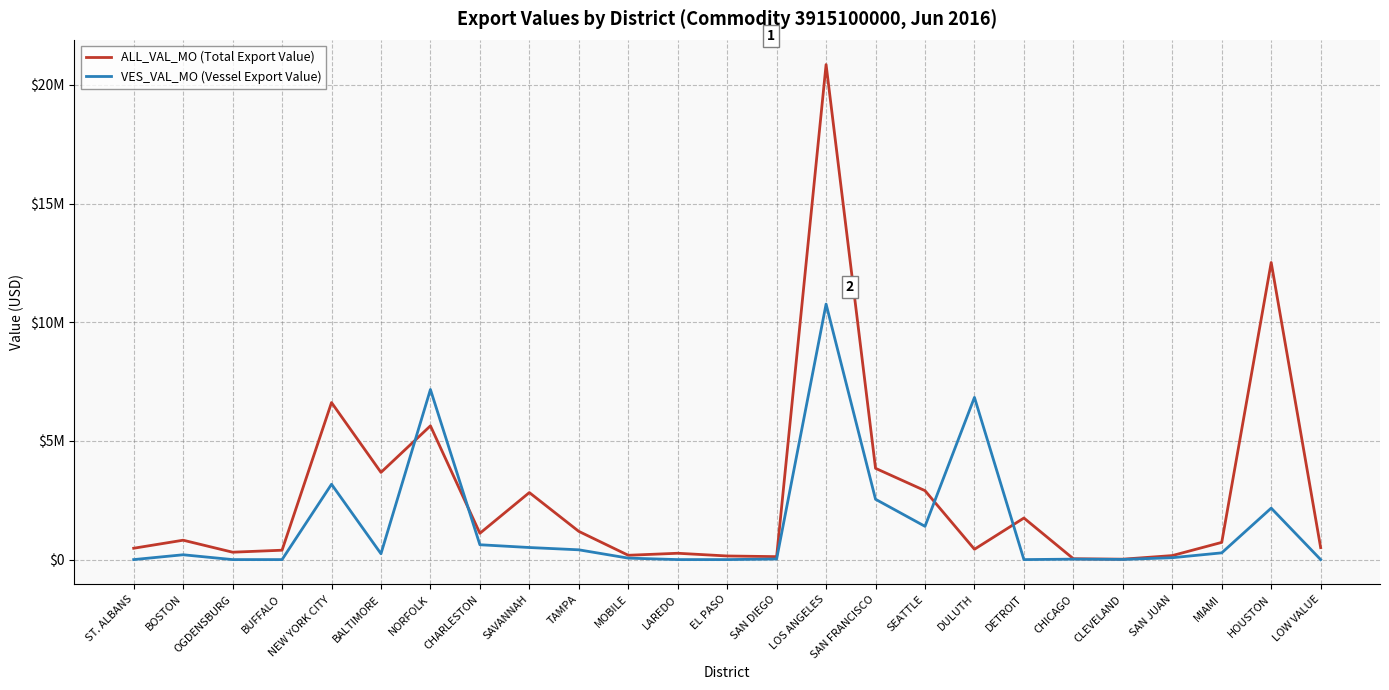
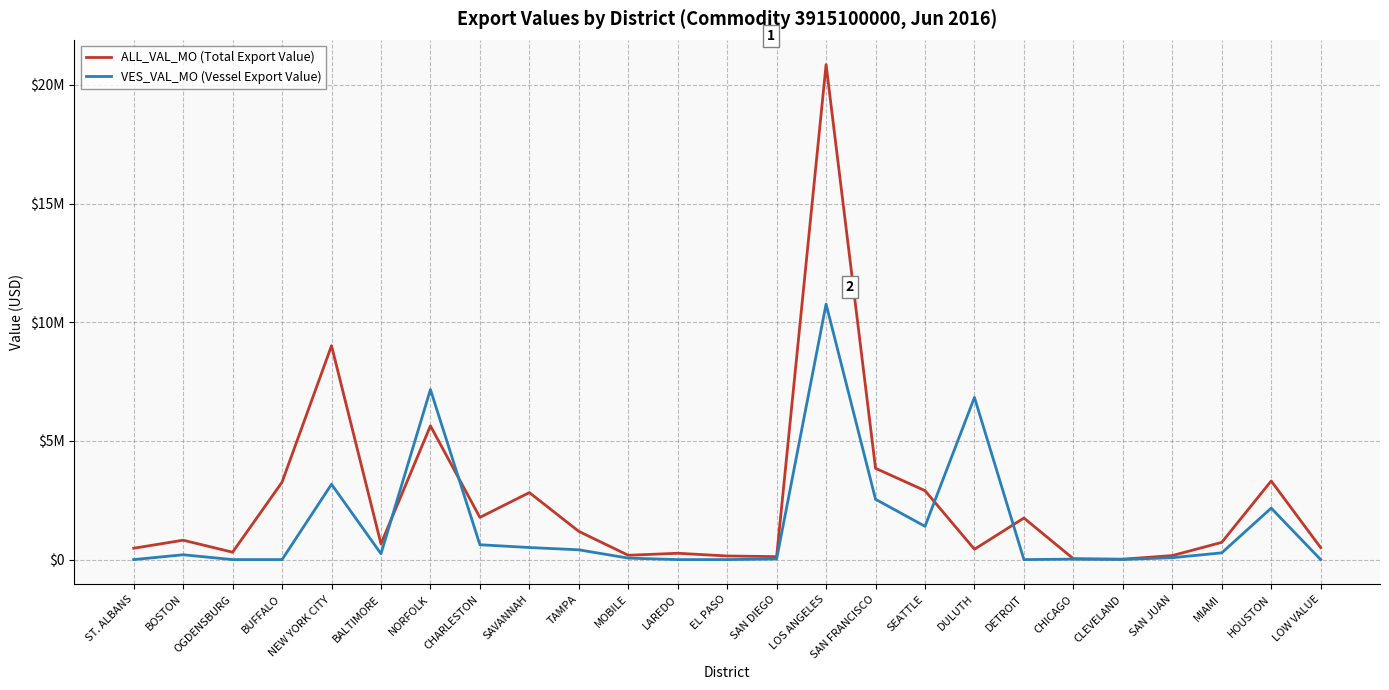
ALL_VAL_MO (Total Export Value), BUFFALO: $400000 -> $3300000
ALL_VAL_MO (Total Export Value), NEW YORK CITY: $6600000 -> $9000000
ALL_VAL_MO (Total Export Value), BALTIMORE: $3700000 -> $700000
ALL_VAL_MO (Total Export Value), CHARLESTON: $1100000 -> $1800000
ALL_VAL_MO (Total Export Value), HOUSTON: $12500000 -> $3300000
